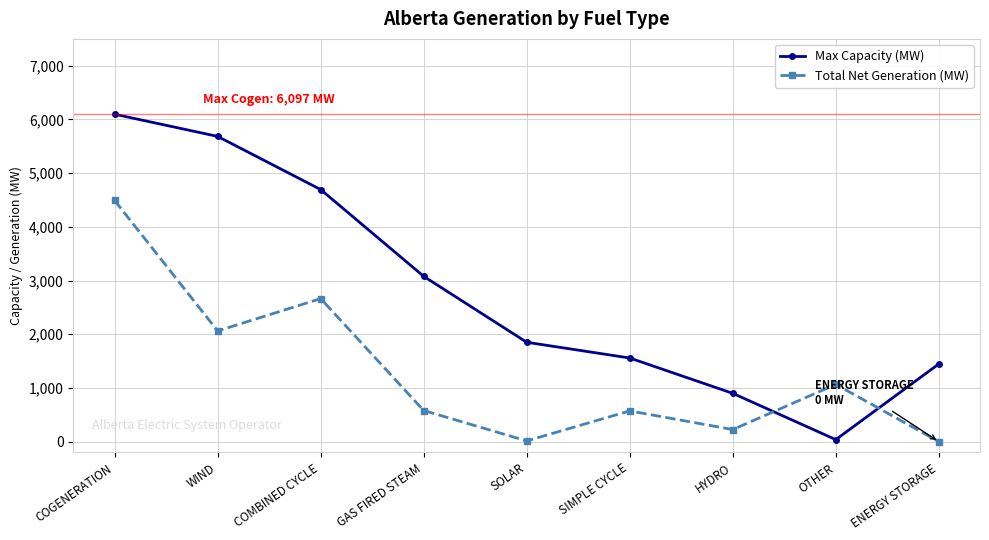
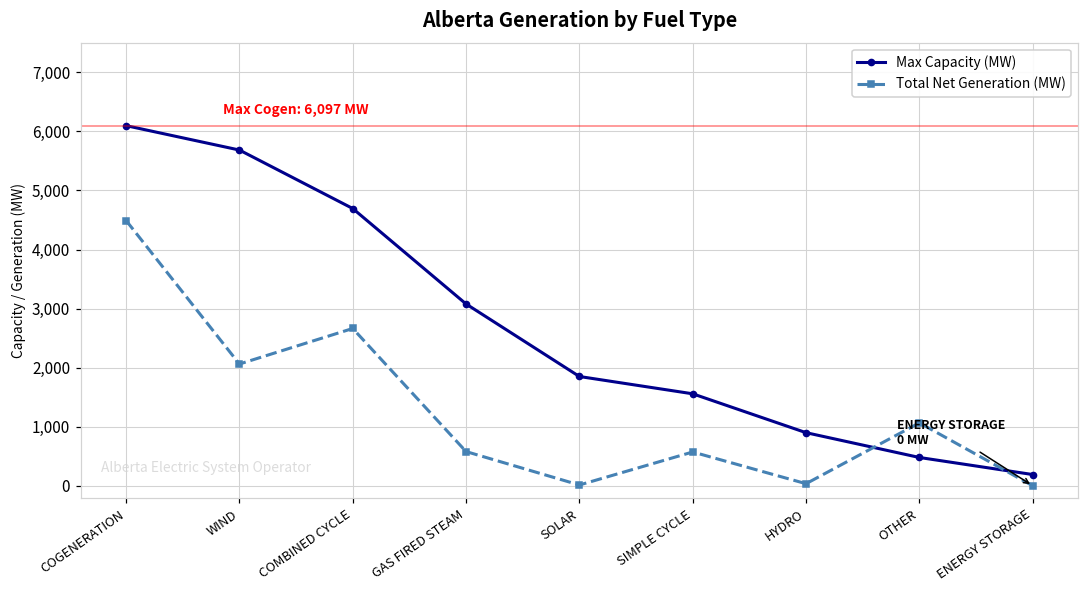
Total Net Generation (MW), HYDRO: 200 -> 0
Max Capacity (MW), OTHER: 0 -> 500
Max Capacity (MW), ENERGY STORAGE: 1,400 -> 200
